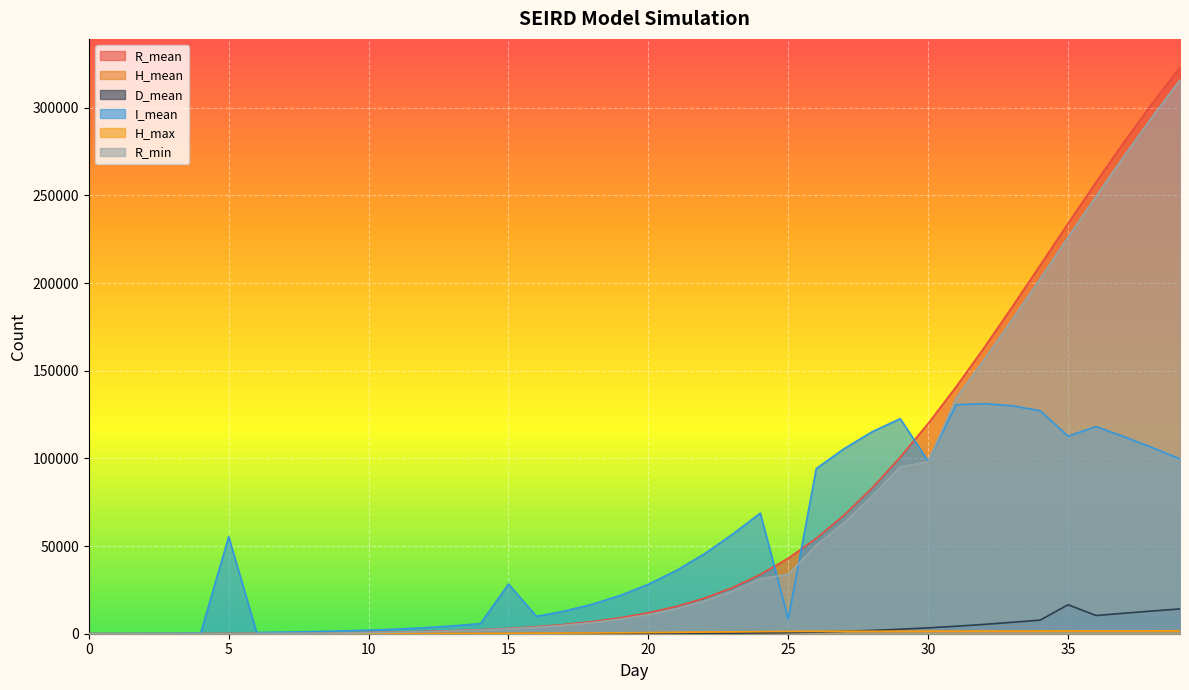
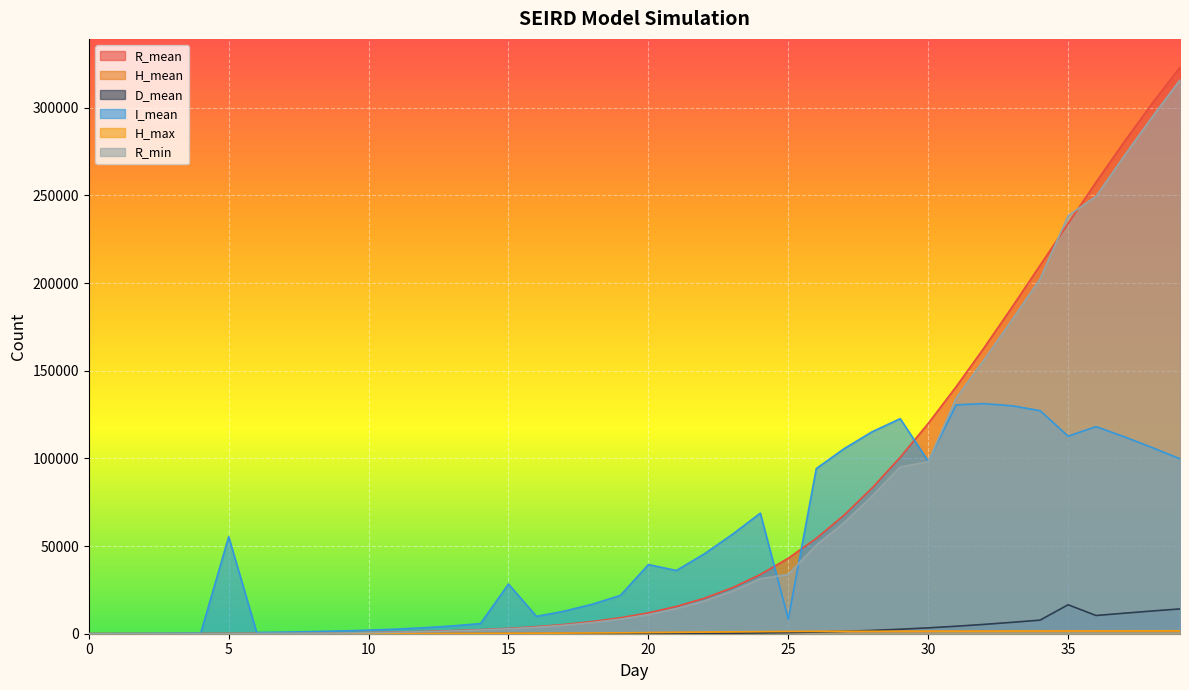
I_mean, 20: 28000 -> 39000
R_min, 35: 226000 -> 238000
